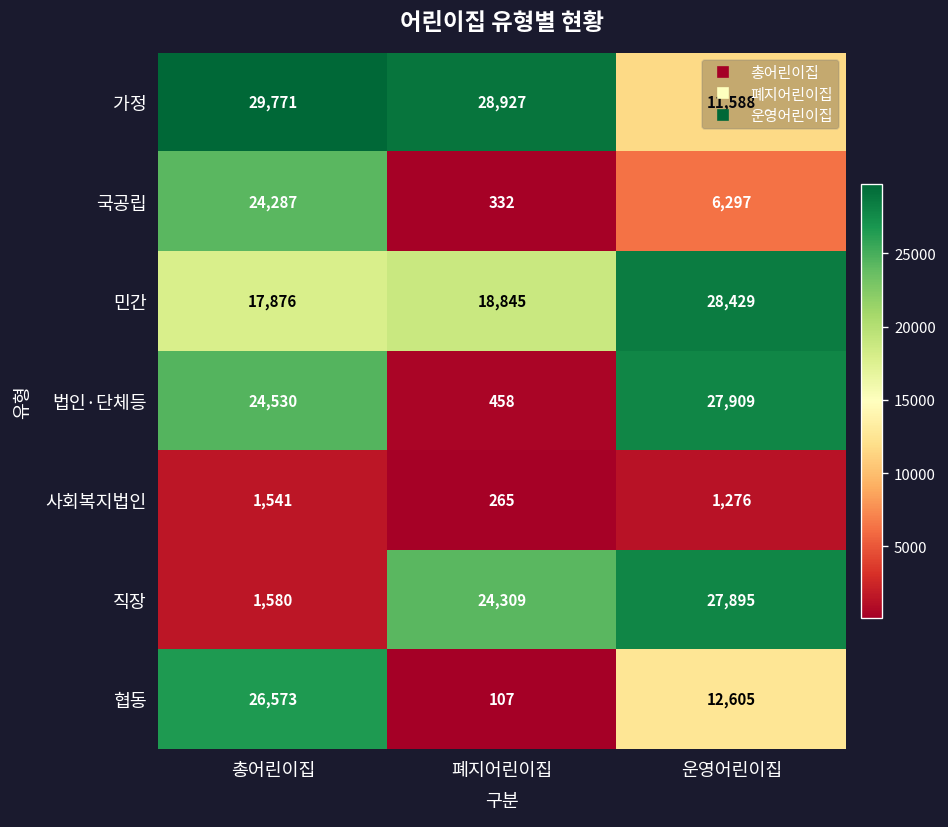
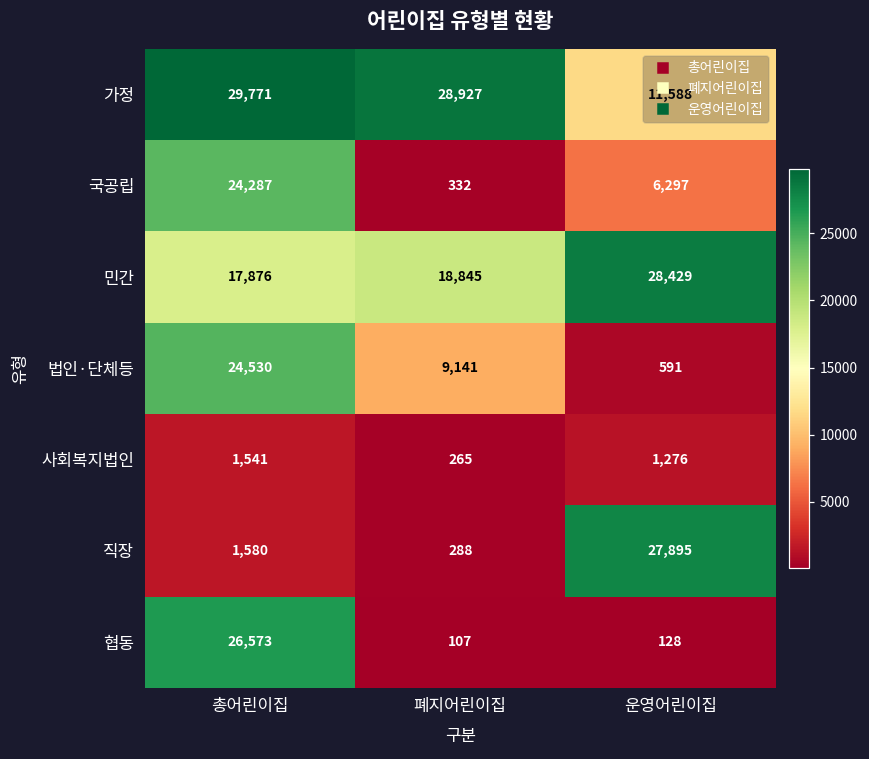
법인·단체등, 폐지어린이집: 458 -> 9,141
법인·단체등, 운영어린이집: 27,909 -> 591
직장, 폐지어린이집: 24,309 -> 288
협동, 운영어린이집: 12,605 -> 128
